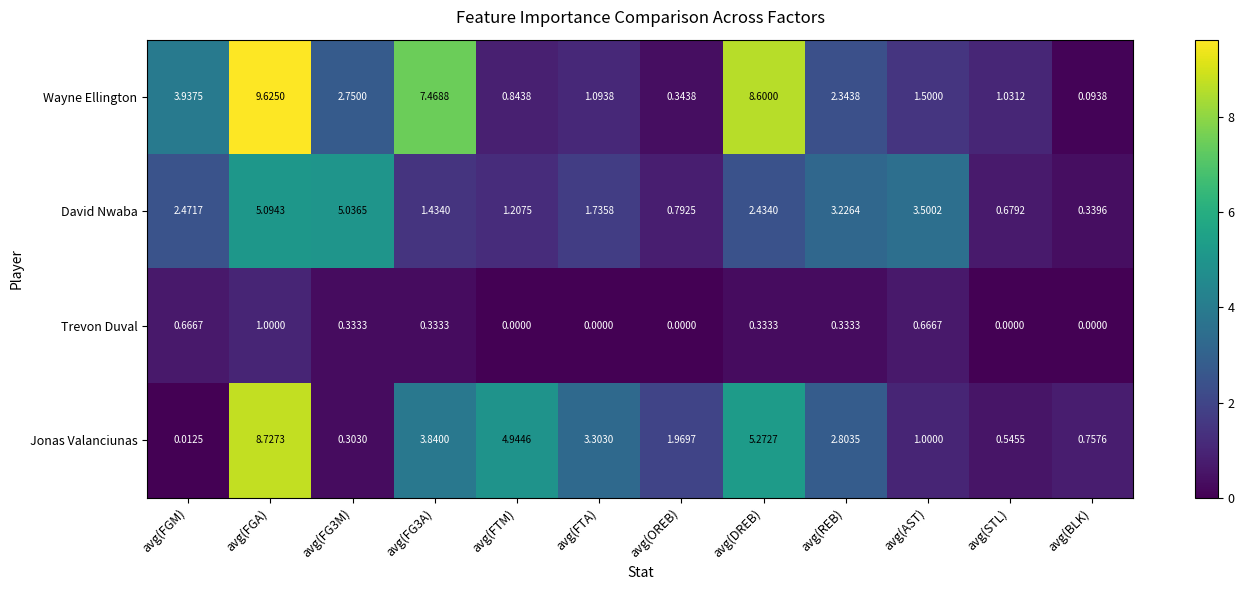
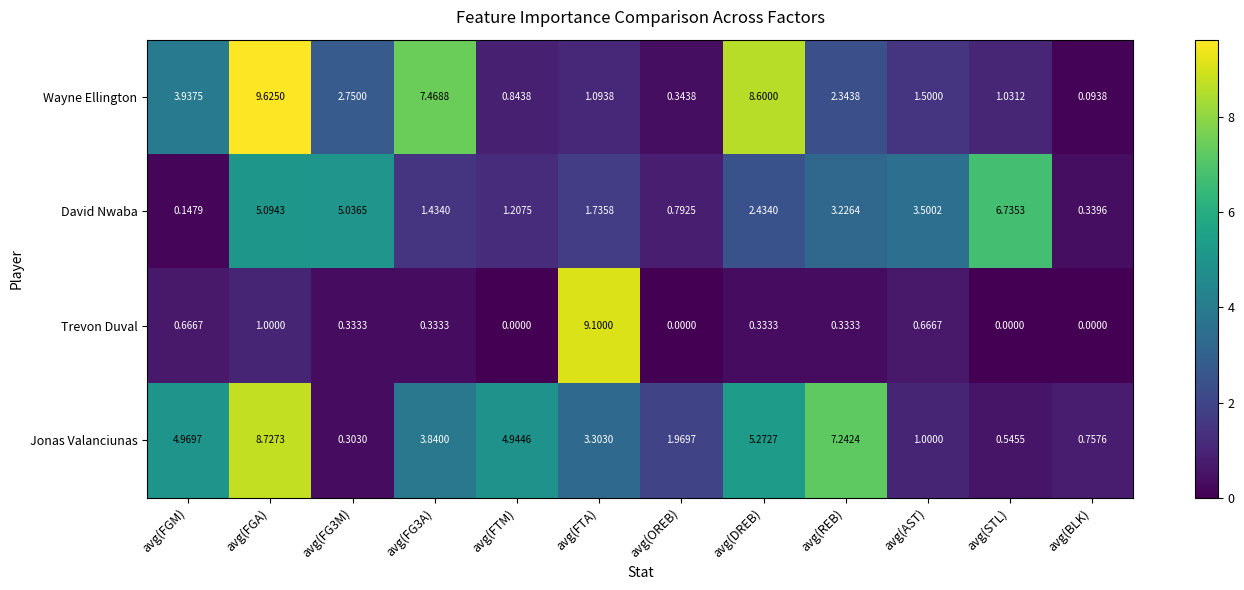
David Nwaba, avg(FGM): 2.4717 -> 0.1479
David Nwaba, avg(STL): 0.6792 -> 6.7353
Trevon Duval, avg(FTA): 0.0000 -> 9.1000
Jonas Valanciunas, avg(FGM): 0.0125 -> 4.9697
Jonas Valanciunas, avg(REB): 2.8035 -> 7.2424
